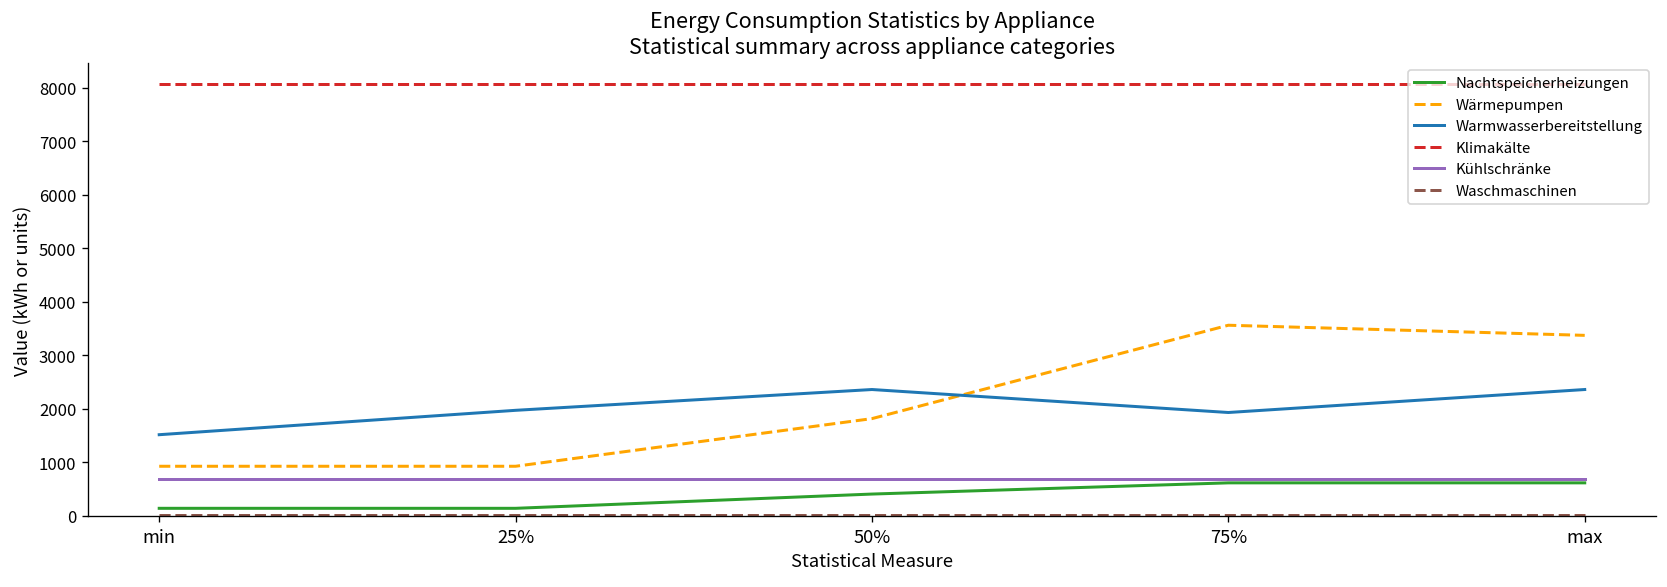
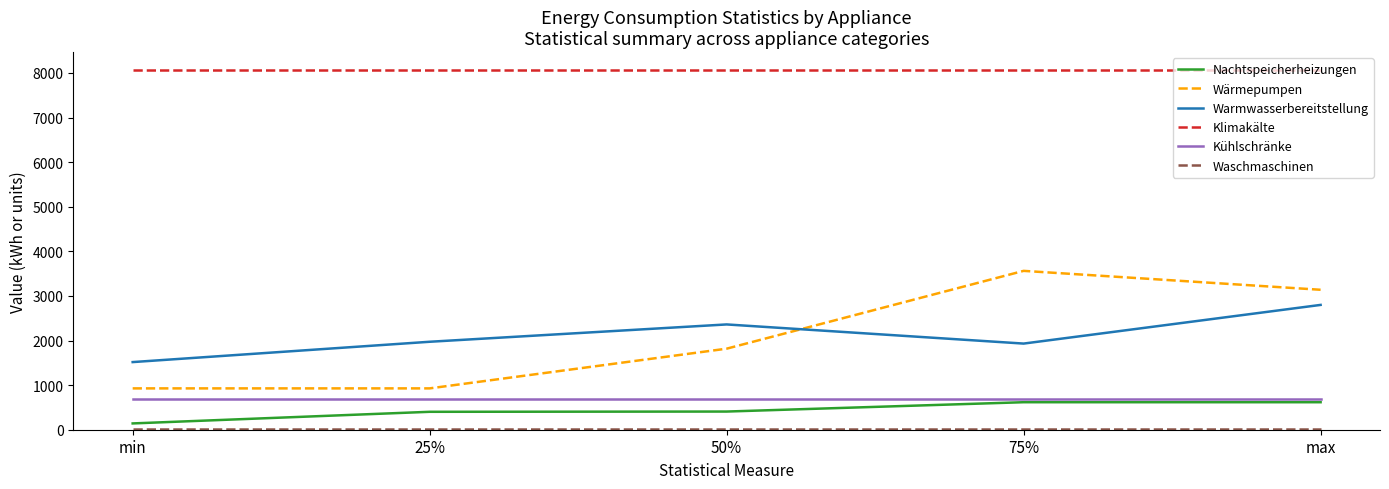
Nachtspeicherheizungen, 25%: 100 -> 400
Wärmepumpen, max: 3400 -> 3100
Warmwasserbereitstellung, max: 2400 -> 2800
